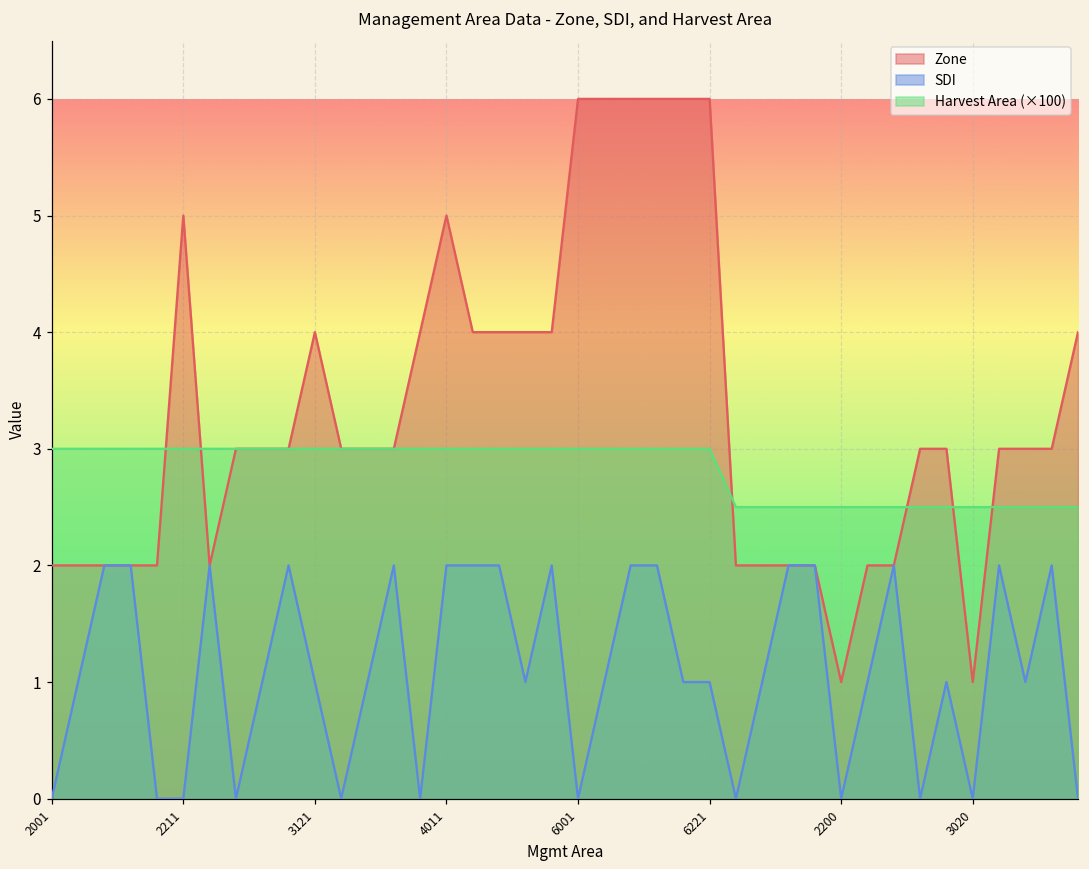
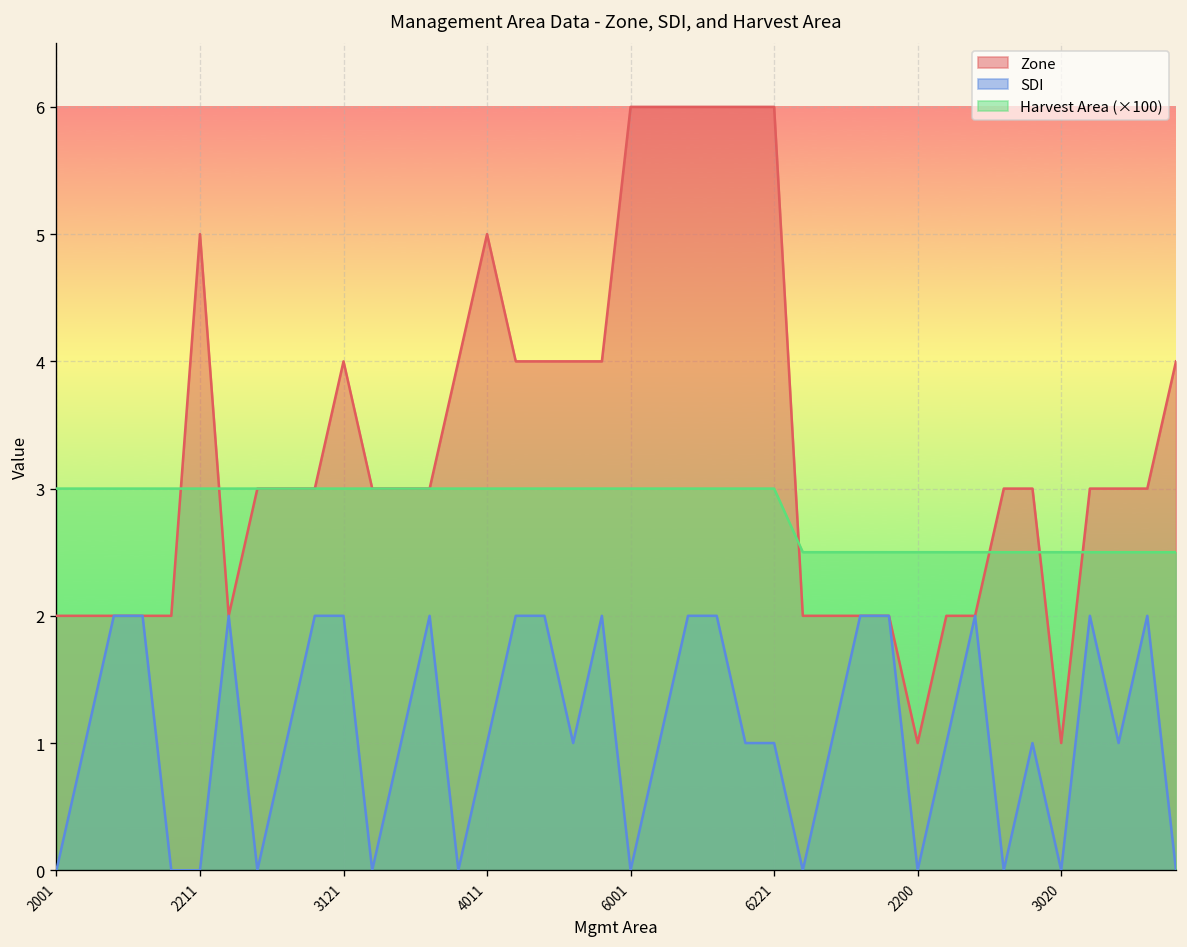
SDI, 3121: 1 -> 2
SDI, 4011: 2 -> 1
